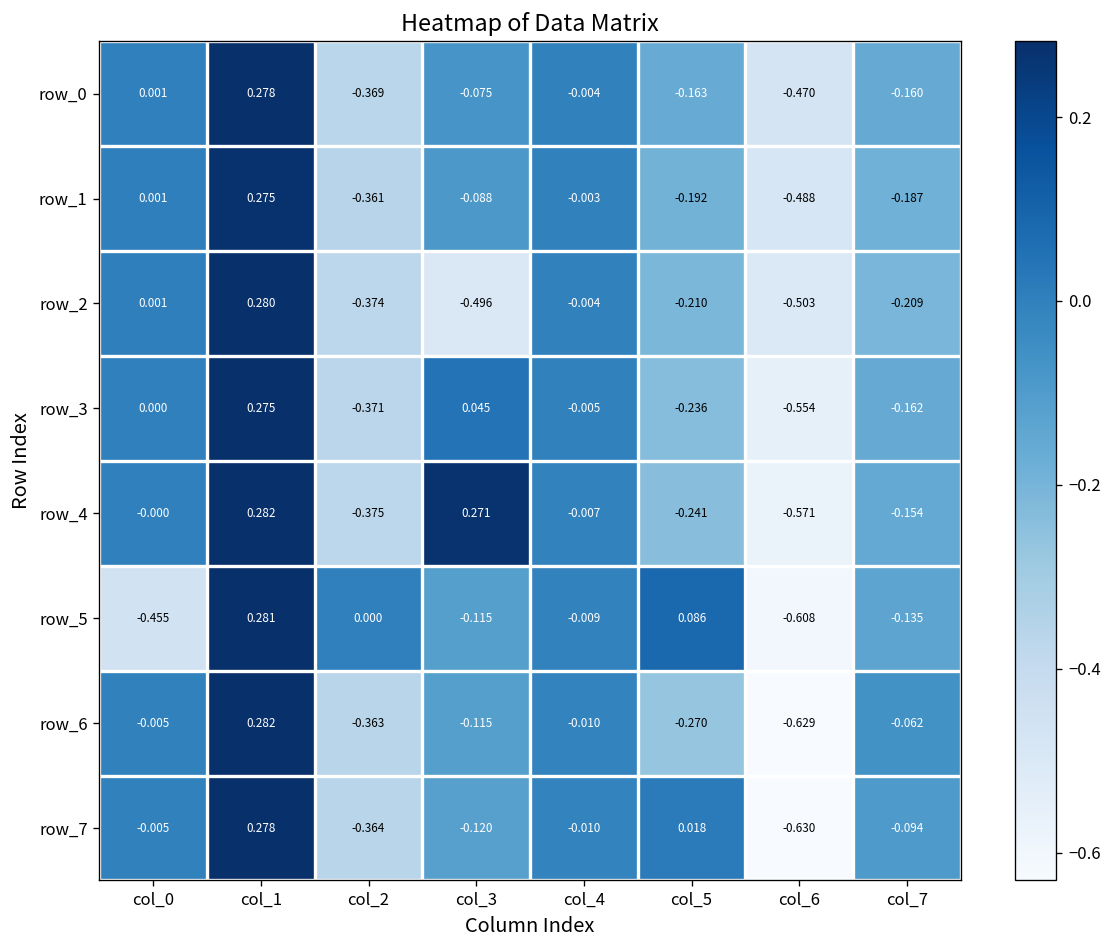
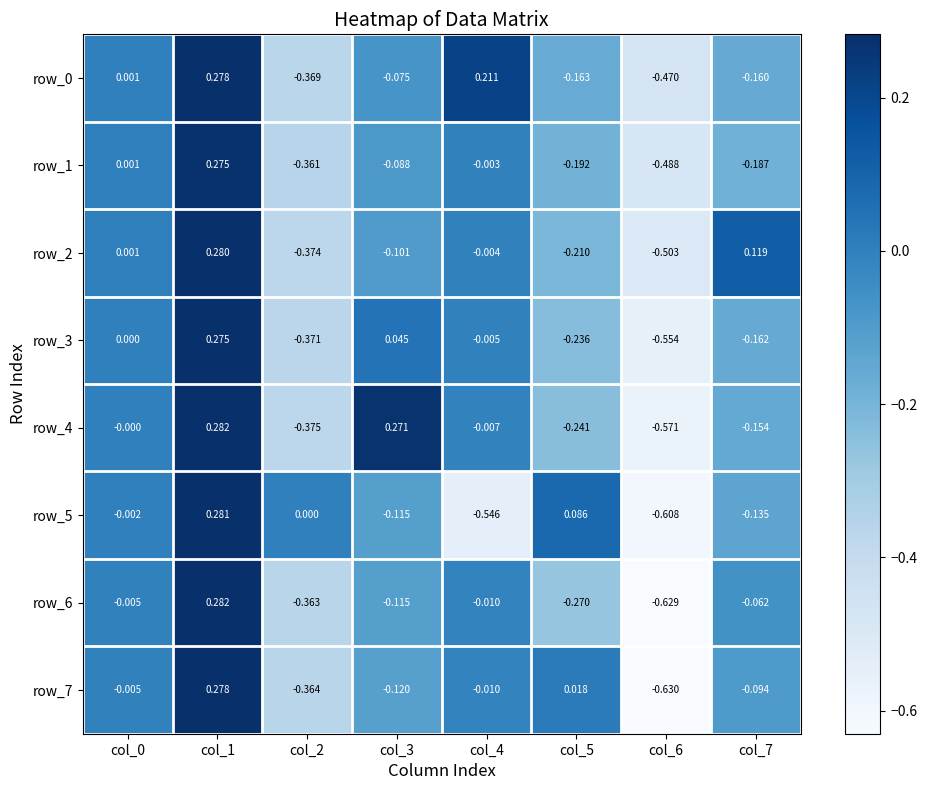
row_0, col_4: -0.004 -> 0.211
row_2, col_3: -0.496 -> -0.101
row_2, col_7: -0.209 -> 0.119
row_5, col_0: -0.455 -> -0.002
row_5, col_4: -0.009 -> -0.546
